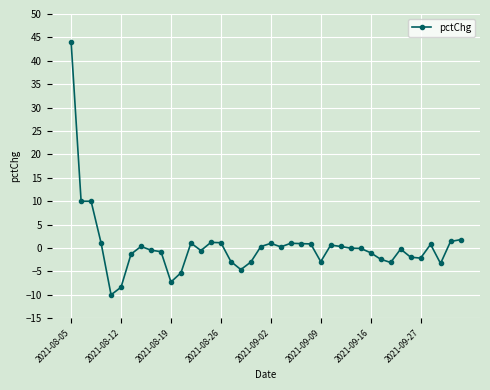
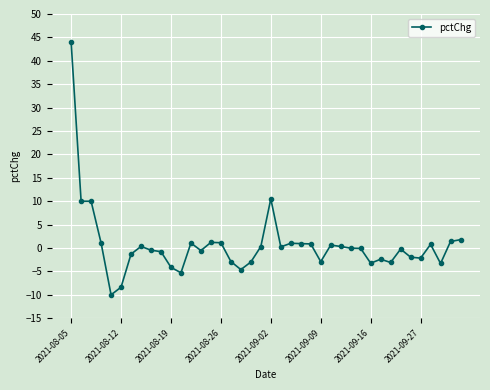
2021-08-19: -7 -> -4
2021-09-02: 1 -> 11
2021-09-16: -1 -> -3
